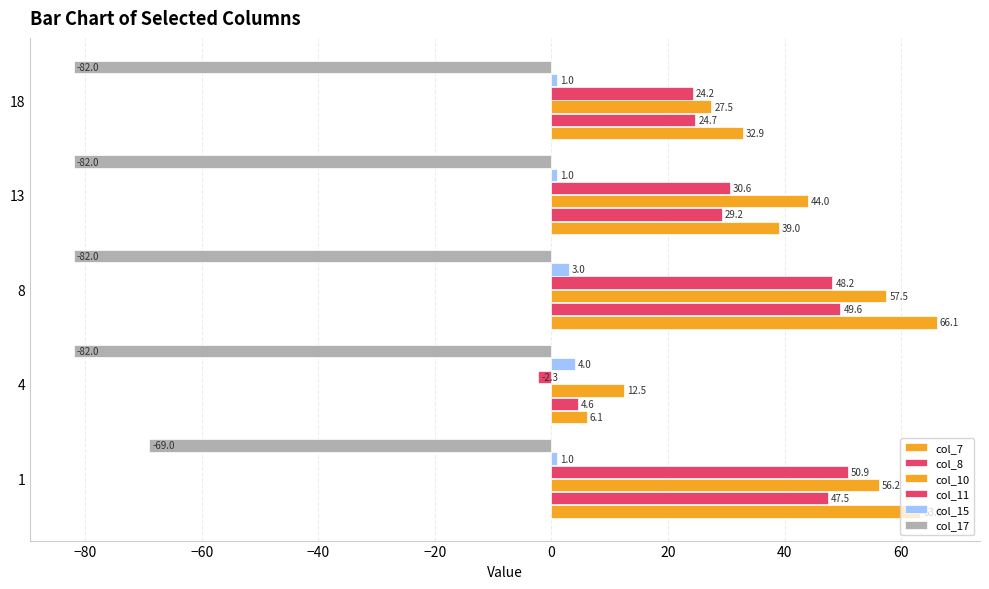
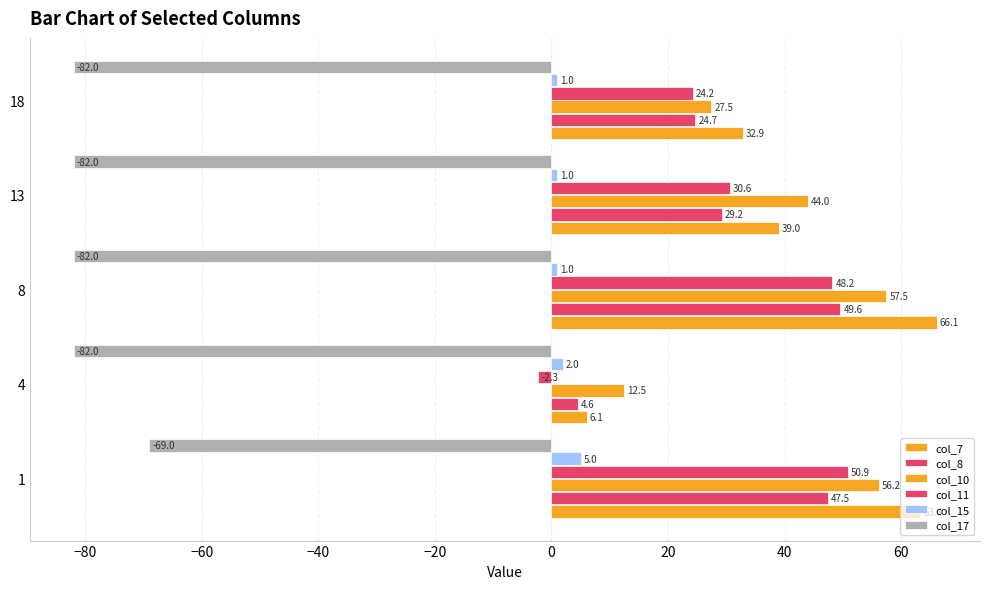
col_15, 8: 3.0 -> 1.0
col_15, 4: 4.0 -> 2.0
col_15, 1: 1.0 -> 5.0
